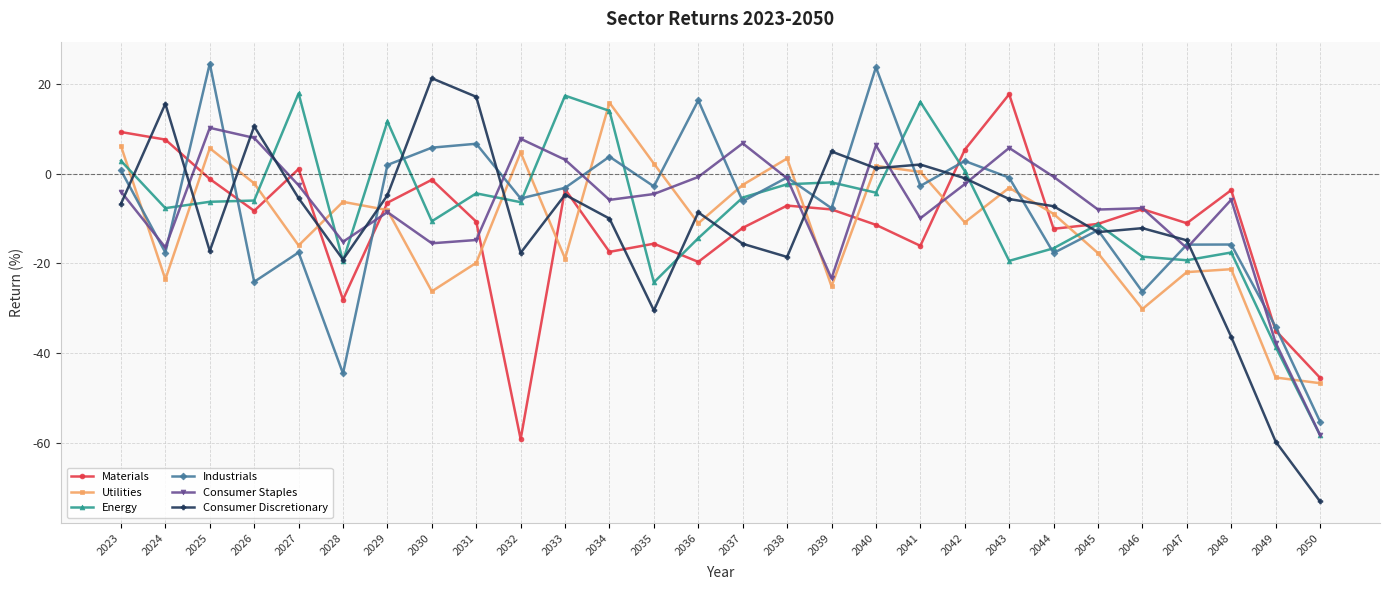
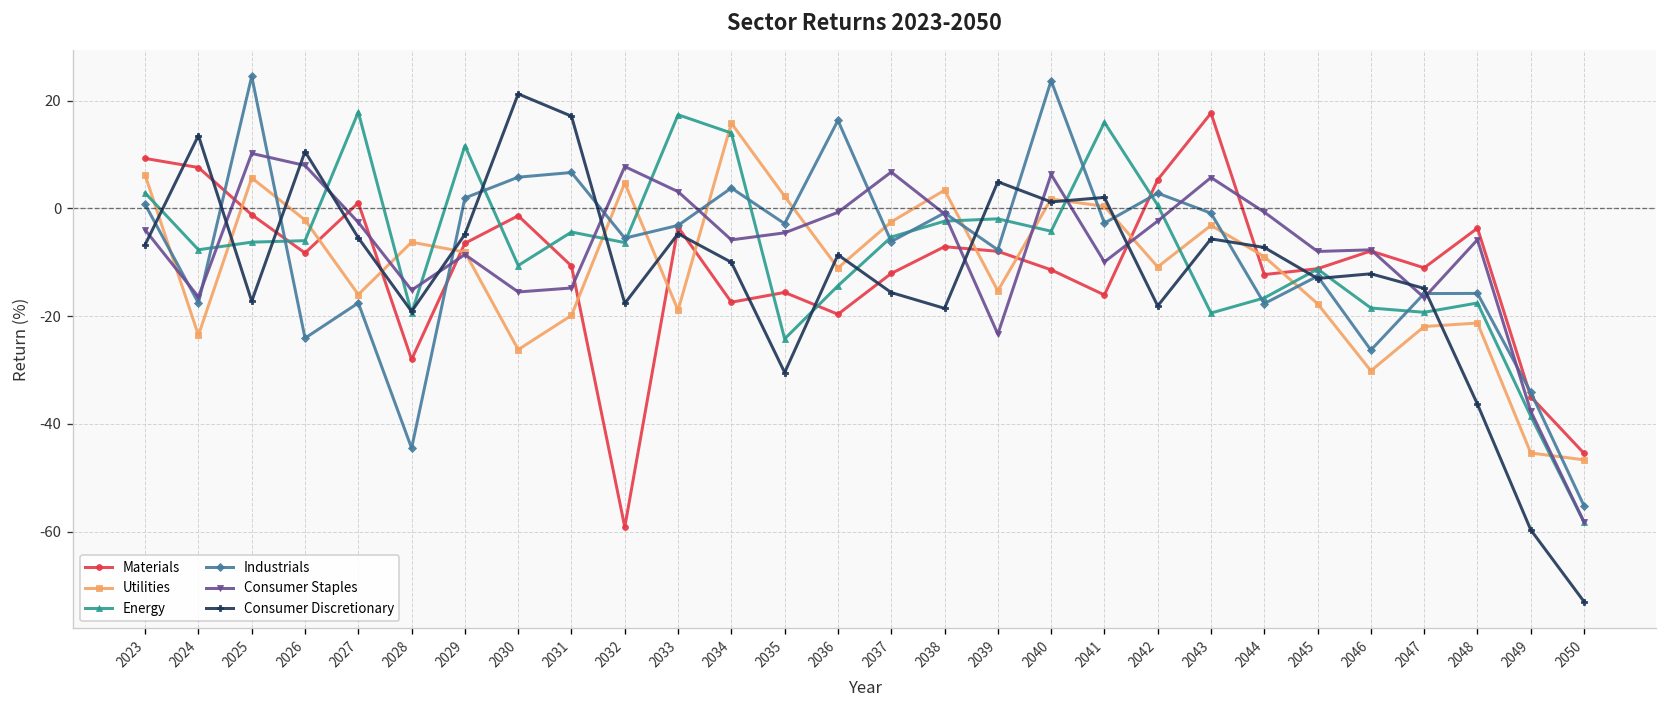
Consumer Discretionary, 2024: 16 -> 14
Utilities, 2039: -25 -> -15
Consumer Discretionary, 2042: -1 -> -18
